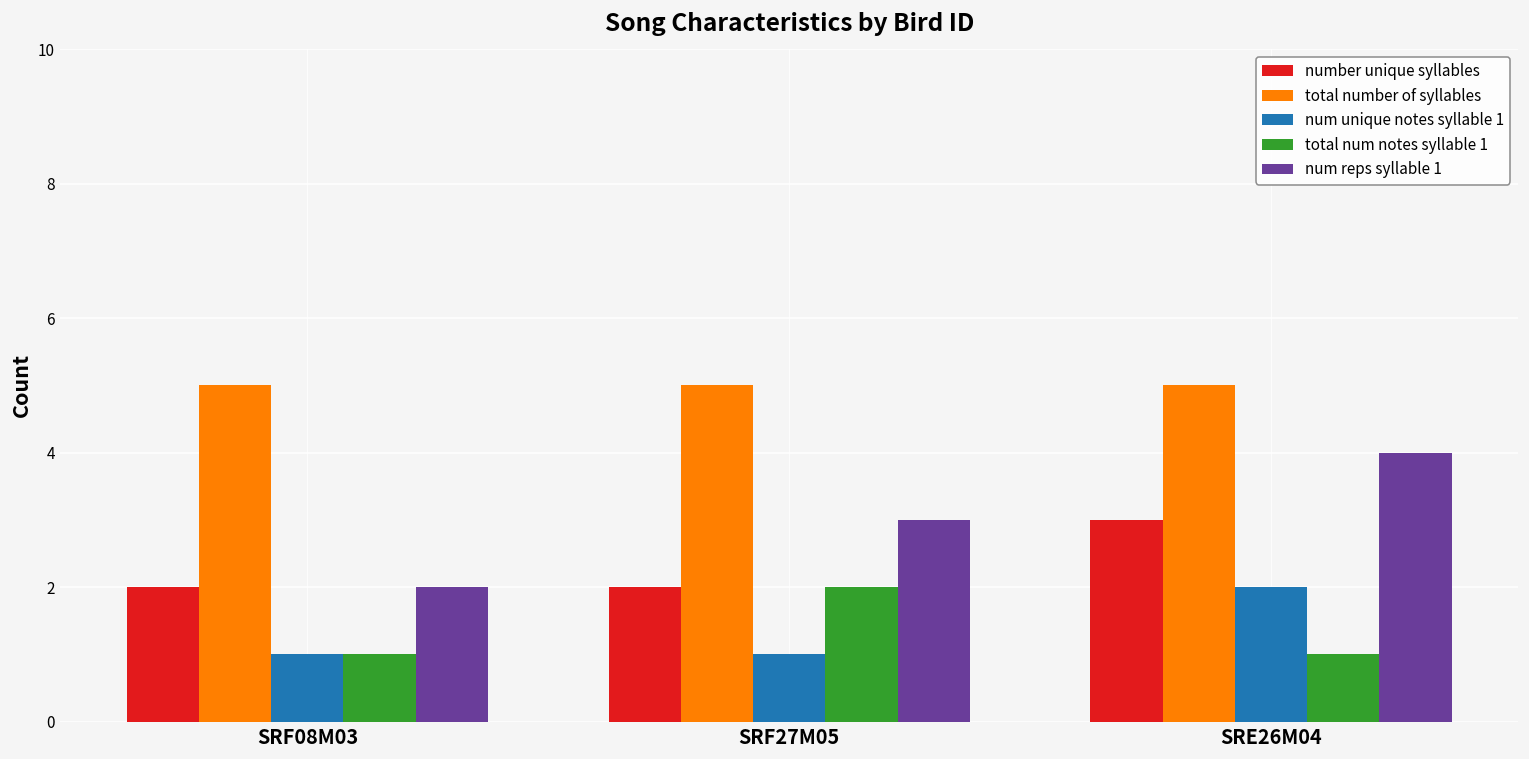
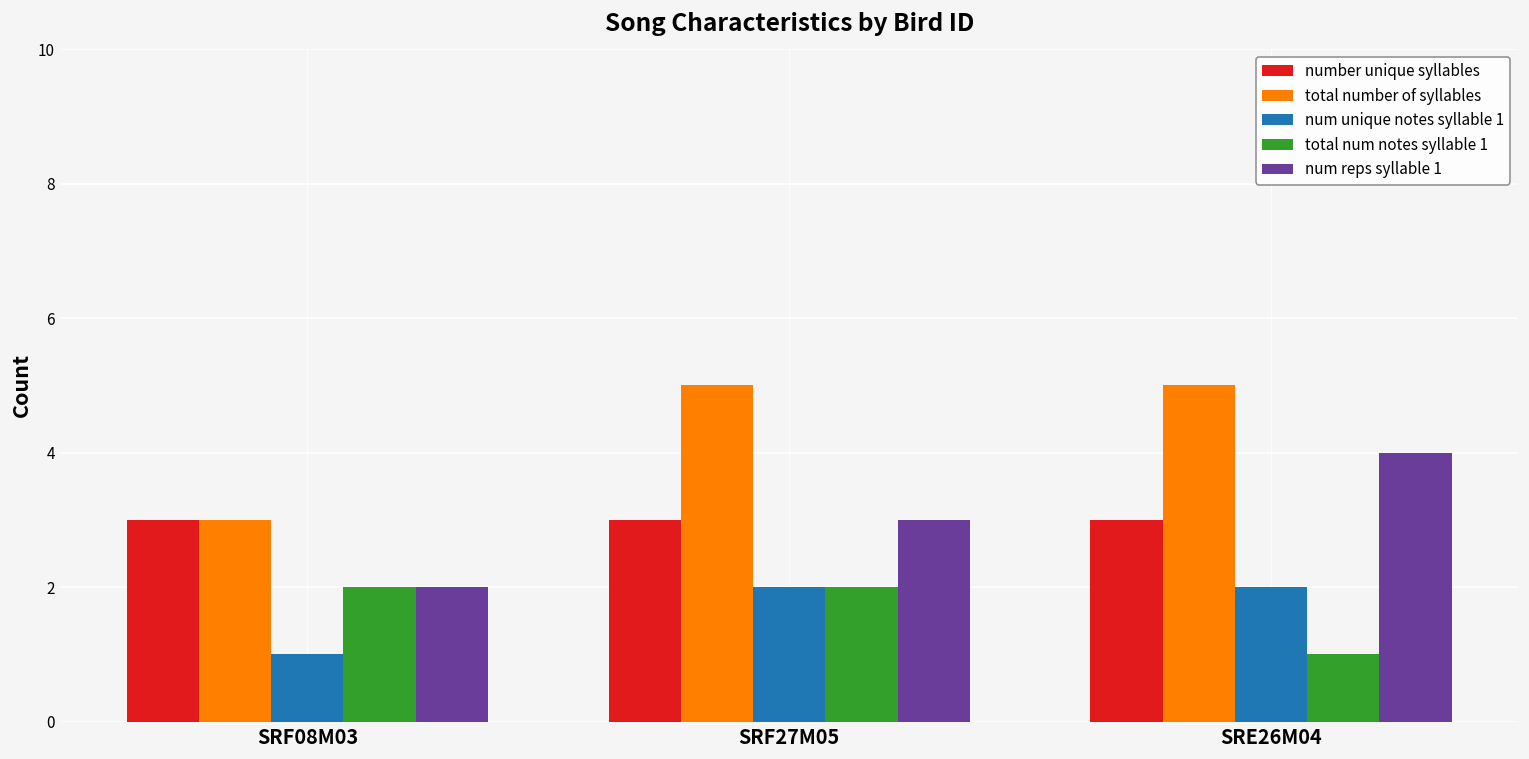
number unique syllables, SRF08M03: 2 -> 3
total number of syllables, SRF08M03: 5 -> 3
total num notes syllable 1, SRF08M03: 1 -> 2
number unique syllables, SRF27M05: 2 -> 3
num unique notes syllable 1, SRF27M05: 1 -> 2
